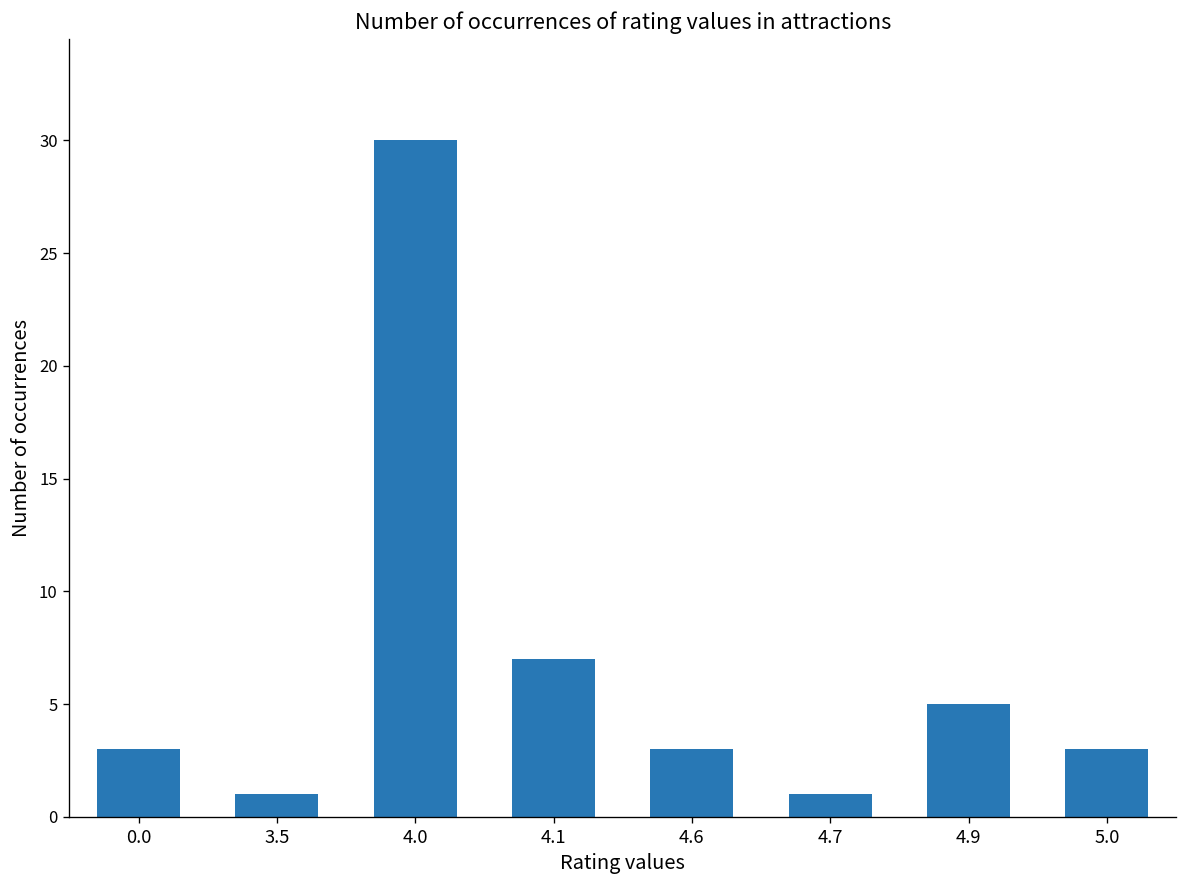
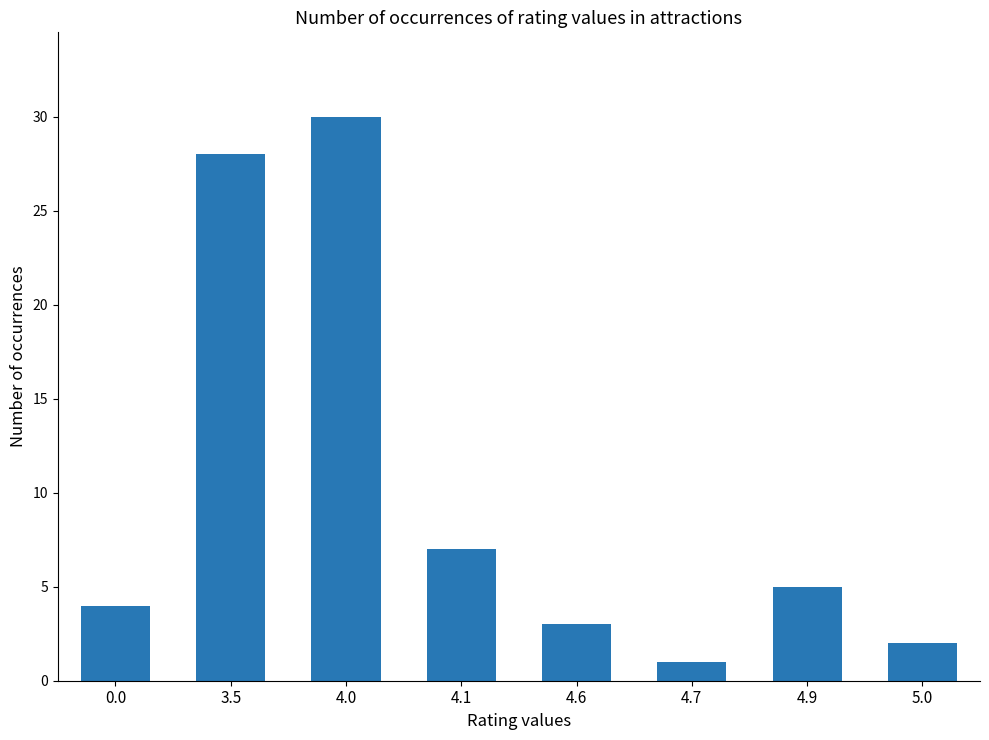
0.0: 3 -> 4
3.5: 1 -> 28
5.0: 3 -> 2
